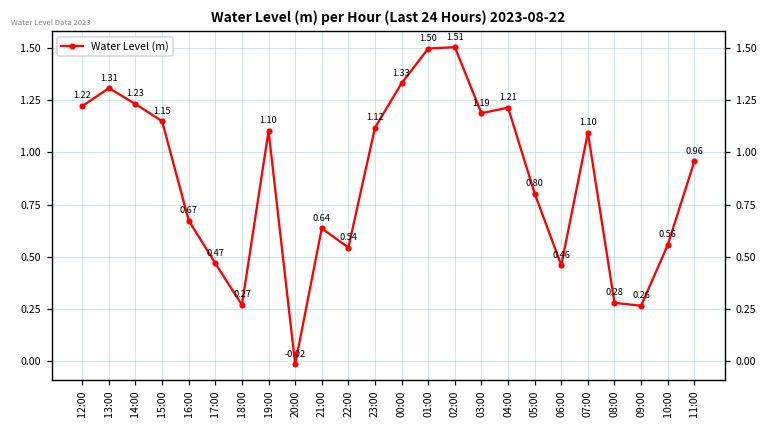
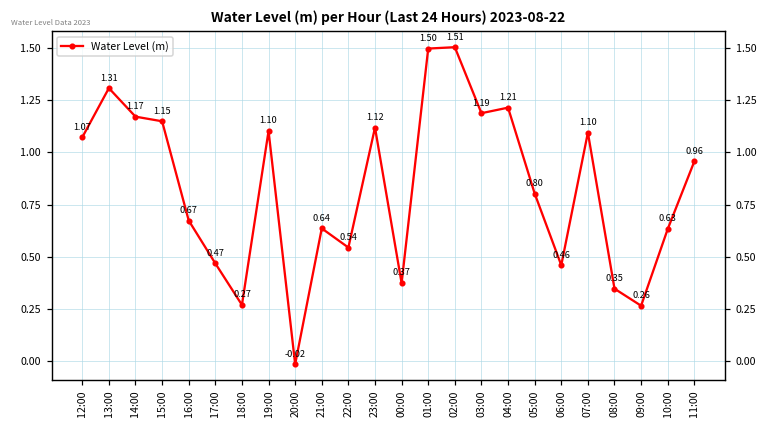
12:00: 1.22 -> 1.07
14:00: 1.23 -> 1.17
00:00: 1.33 -> 0.37
08:00: 0.28 -> 0.35
10:00: 0.56 -> 0.63
